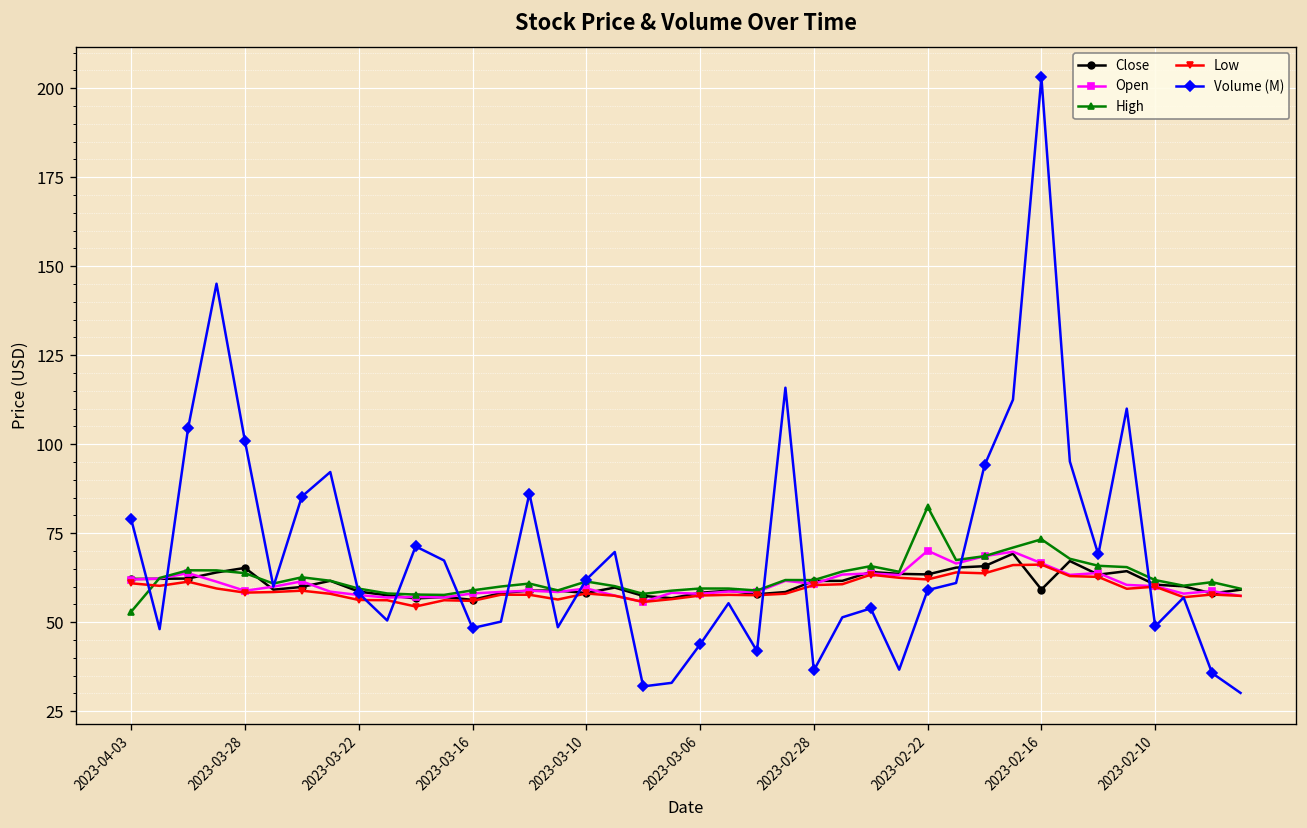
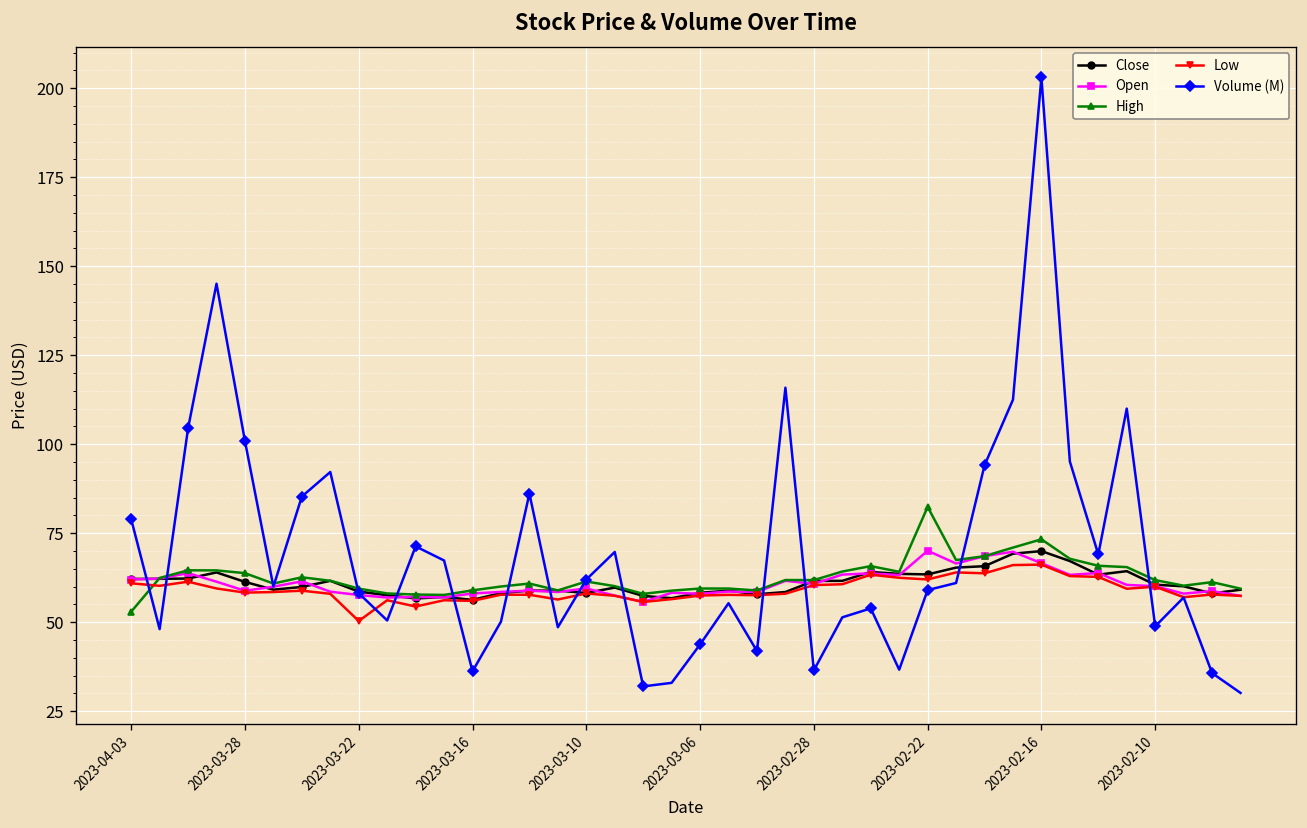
Close, 2023-03-28: 65 -> 61
Low, 2023-03-22: 56 -> 50
Volume (M), 2023-03-16: 48 -> 36
Close, 2023-02-16: 59 -> 70
